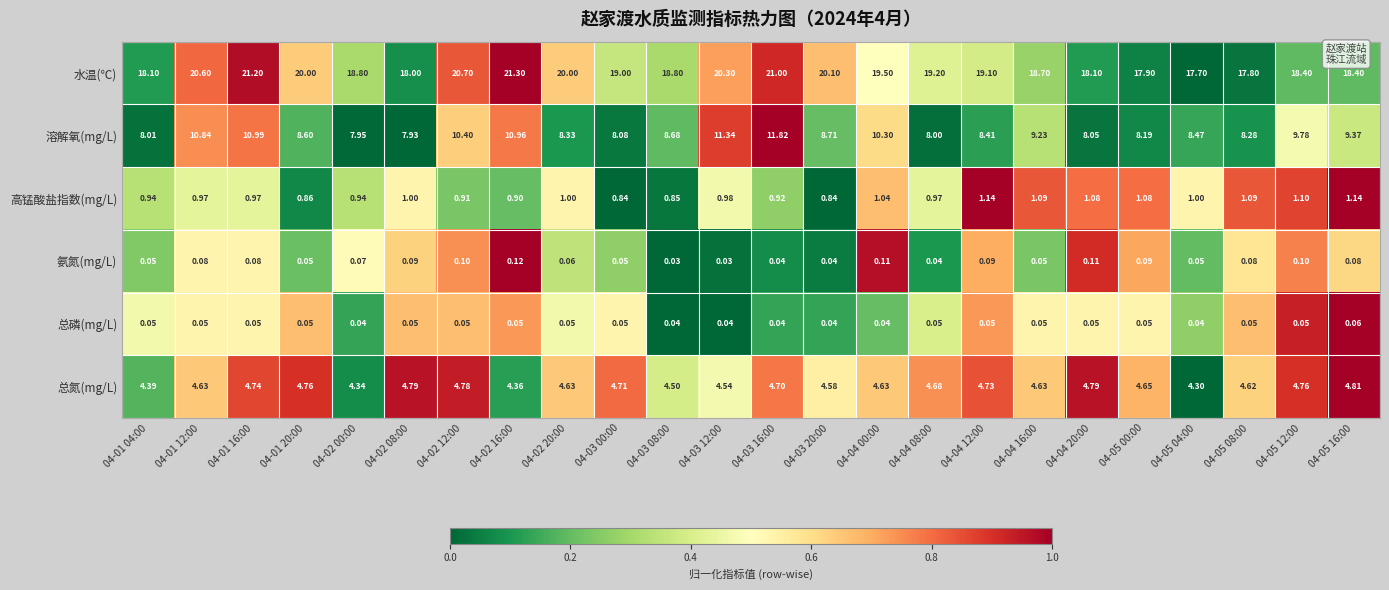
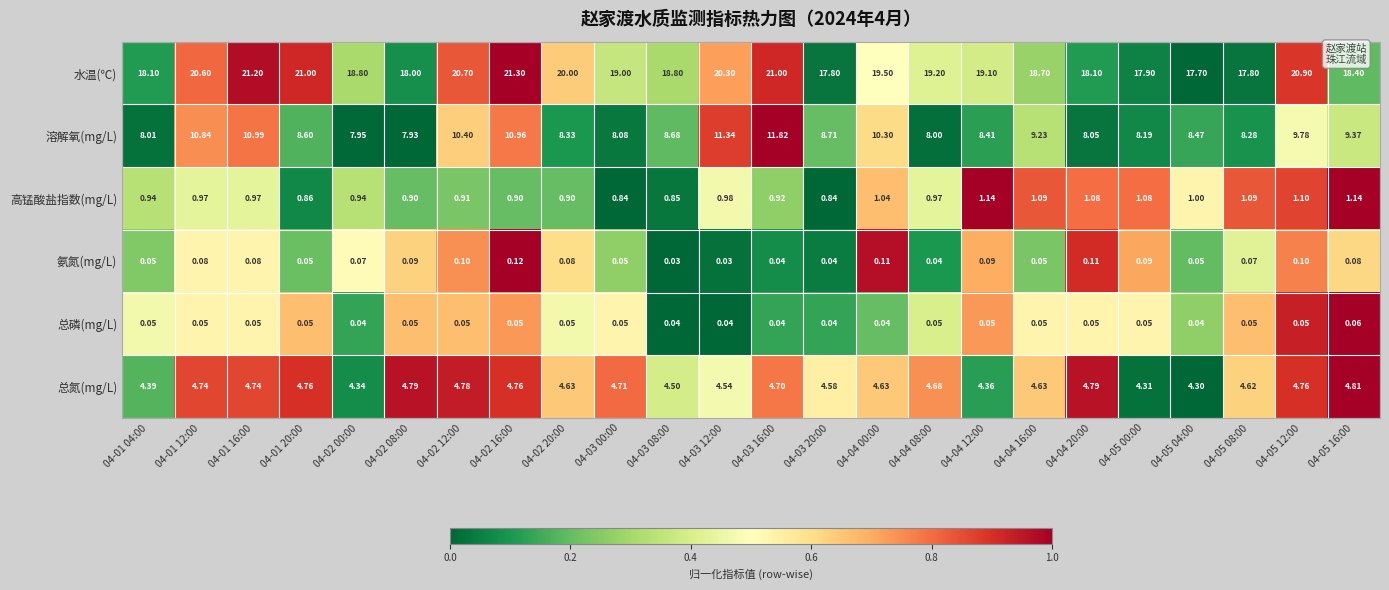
水温(℃), 04-01 20:00: 20.00 -> 21.00
水温(℃), 04-03 20:00: 20.10 -> 17.80
水温(℃), 04-05 12:00: 18.40 -> 20.90
高锰酸盐指数(mg/L), 04-02 08:00: 1.00 -> 0.90
高锰酸盐指数(mg/L), 04-02 20:00: 1.00 -> 0.90
氨氮(mg/L), 04-02 20:00: 0.06 -> 0.08
氨氮(mg/L), 04-05 08:00: 0.08 -> 0.07
总氮(mg/L), 04-01 12:00: 4.63 -> 4.74
总氮(mg/L), 04-02 16:00: 4.36 -> 4.76
总氮(mg/L), 04-04 12:00: 4.73 -> 4.36
总氮(mg/L), 04-05 00:00: 4.65 -> 4.31
